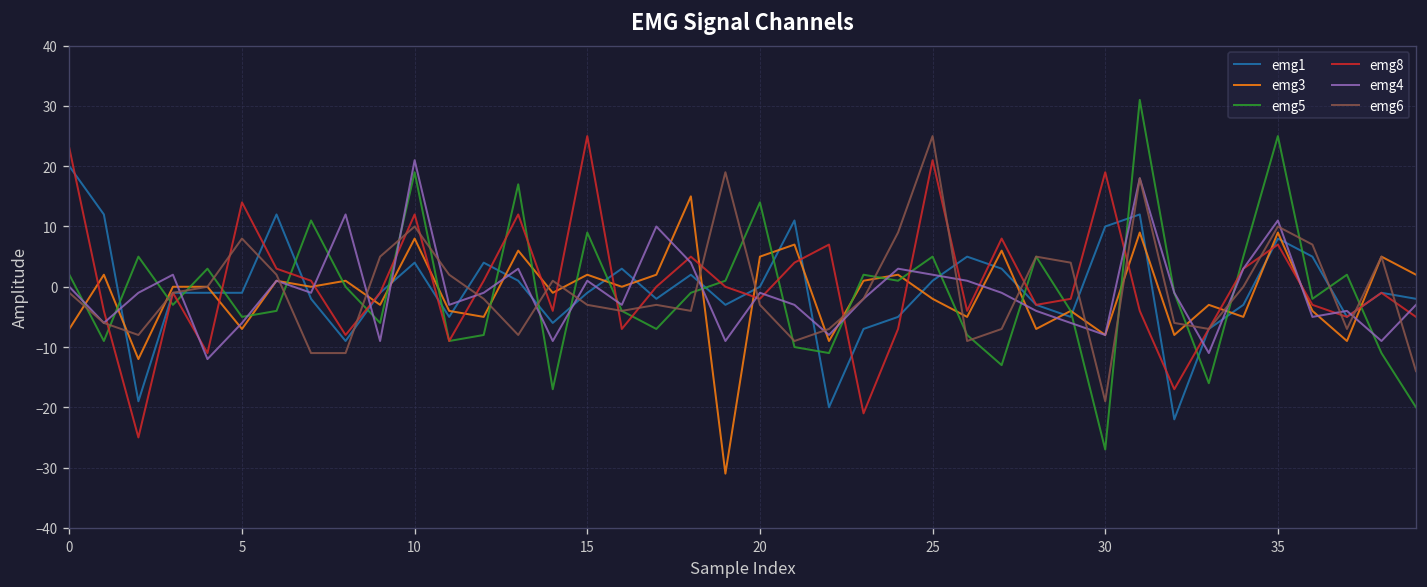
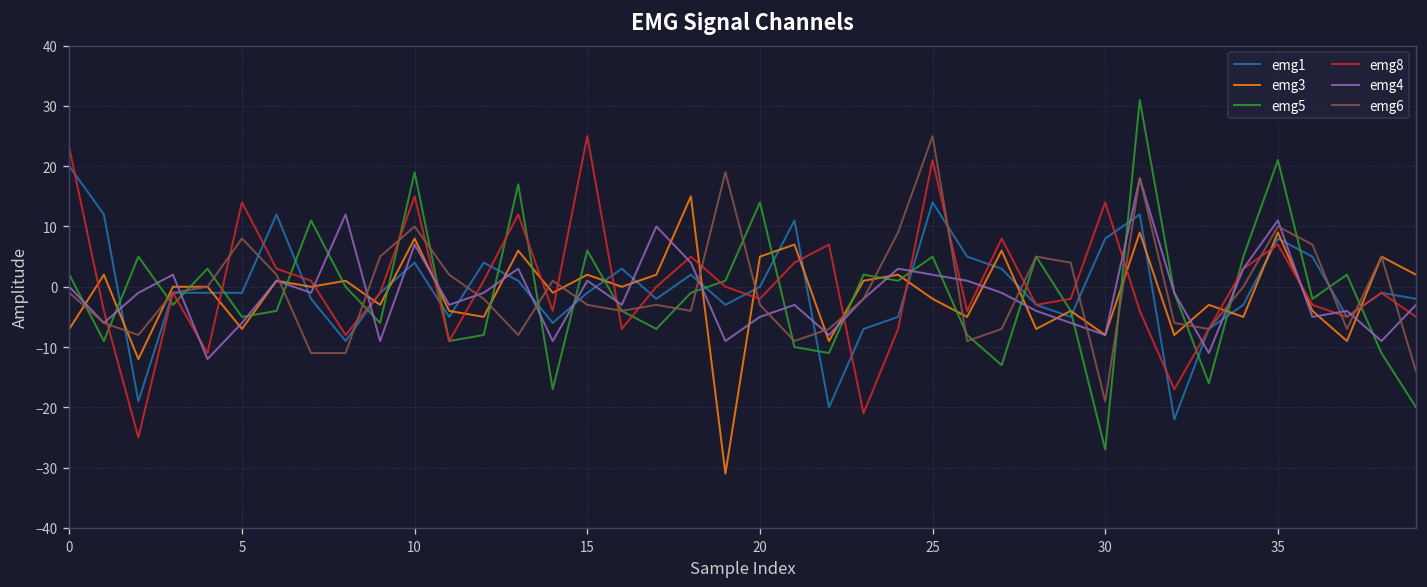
emg8, 10: 12 -> 15
emg4, 10: 21 -> 7
emg5, 15: 9 -> 6
emg4, 20: -1 -> -5
emg1, 25: 1 -> 14
emg1, 30: 10 -> 8
emg8, 30: 19 -> 14
emg5, 35: 25 -> 21
